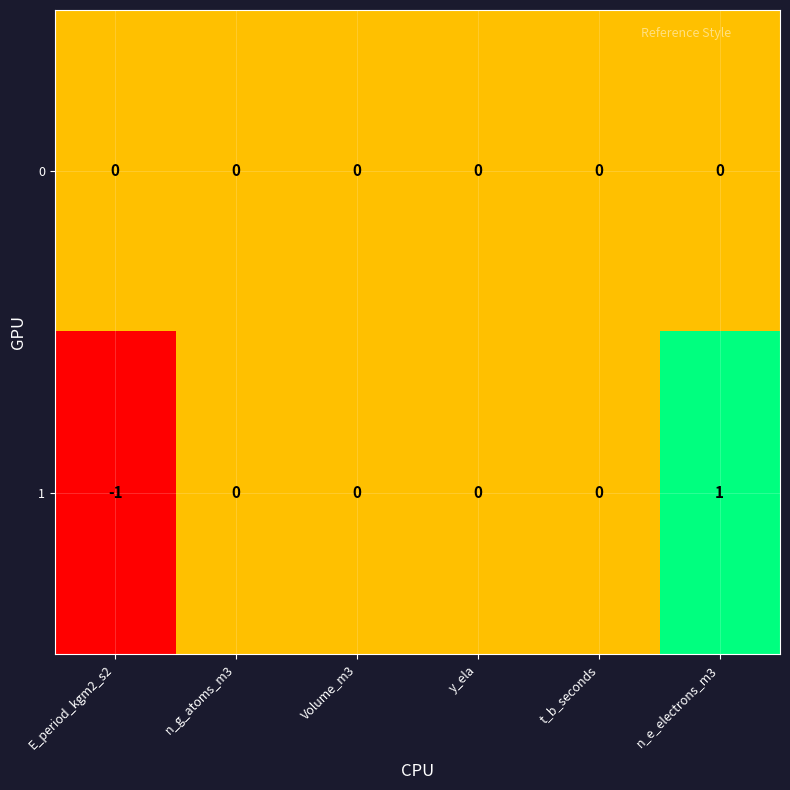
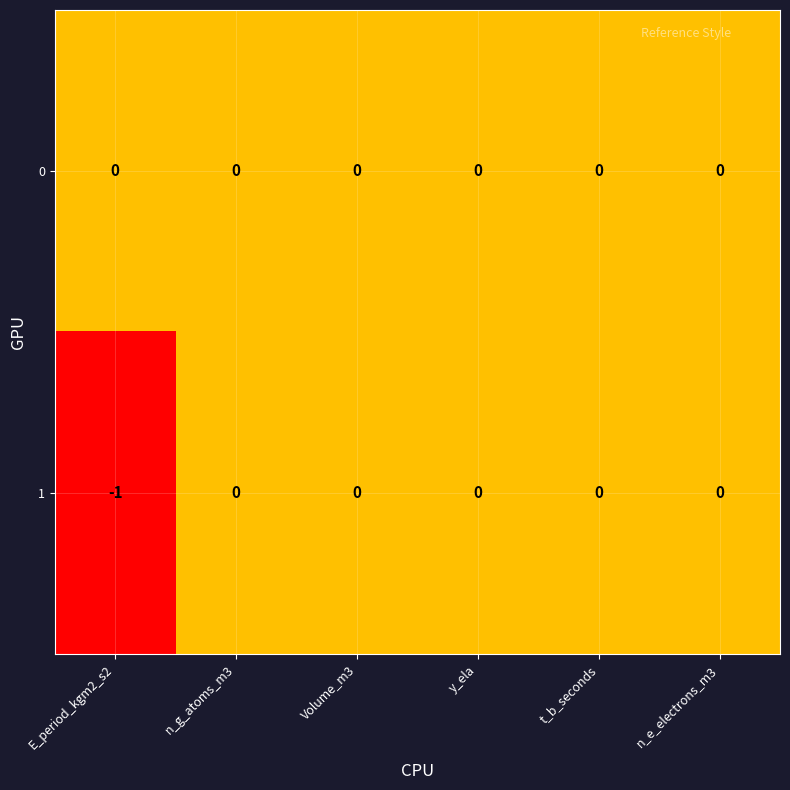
1, n_e_electrons_m3: 1 -> 0
